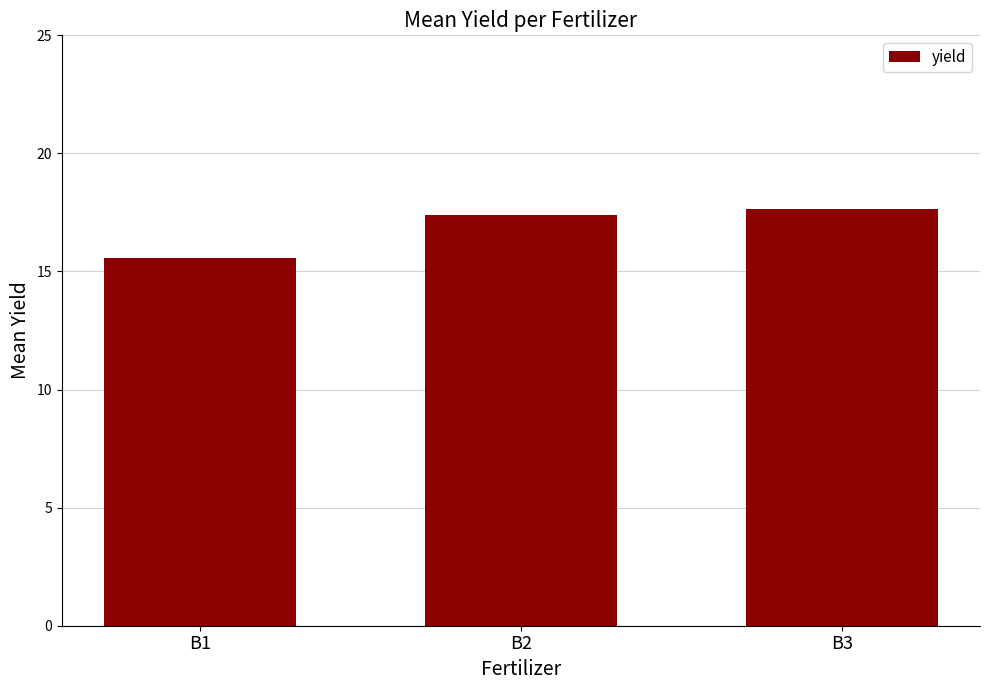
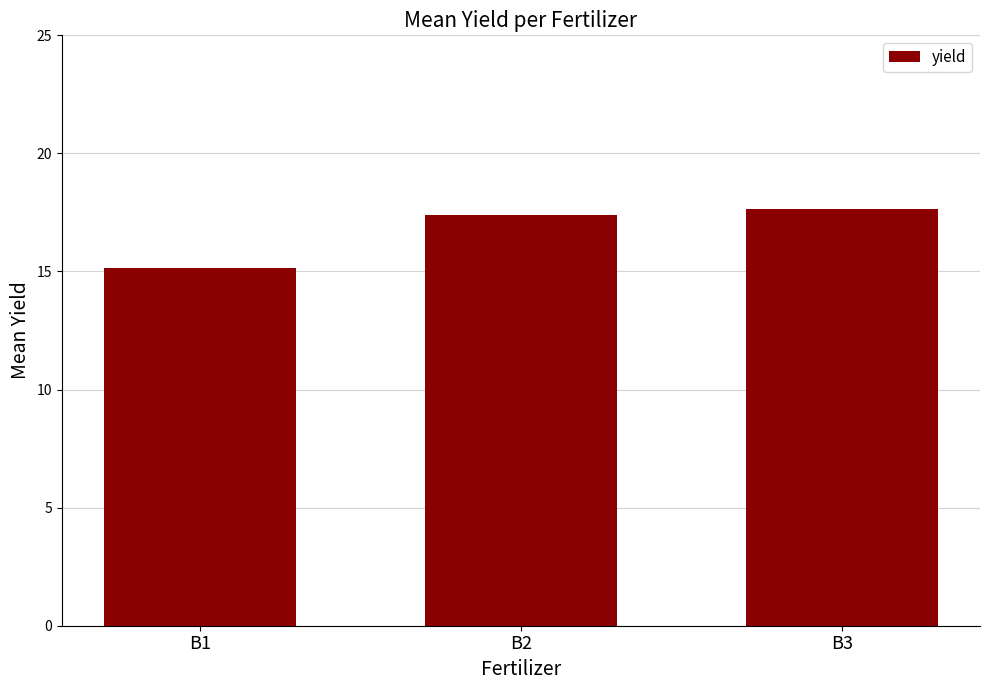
B1: 15.6 -> 15.2
